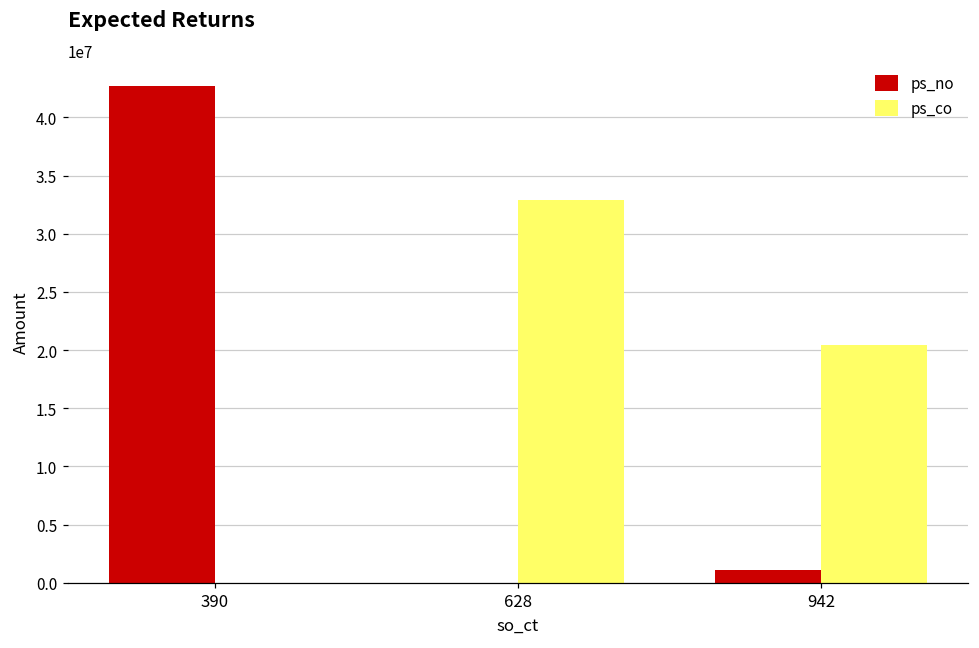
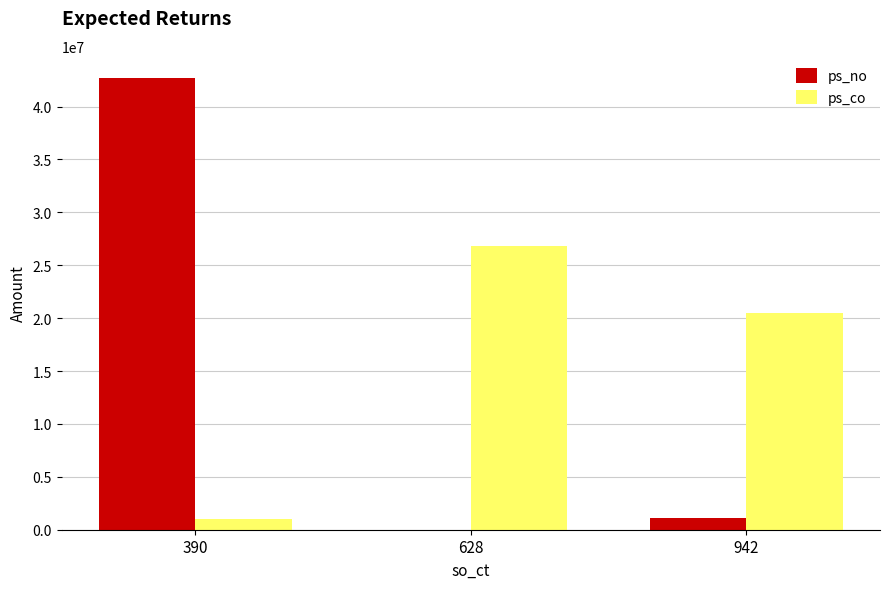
ps_co, 390: 0 -> 1000000
ps_co, 628: 32900000 -> 26800000
